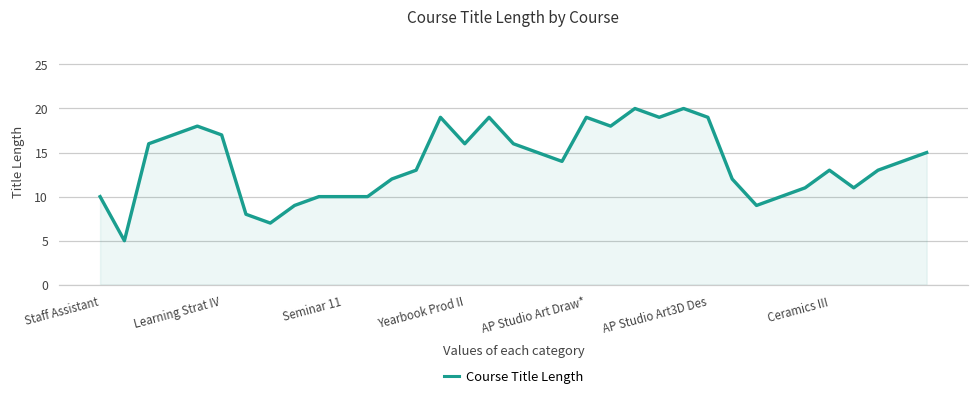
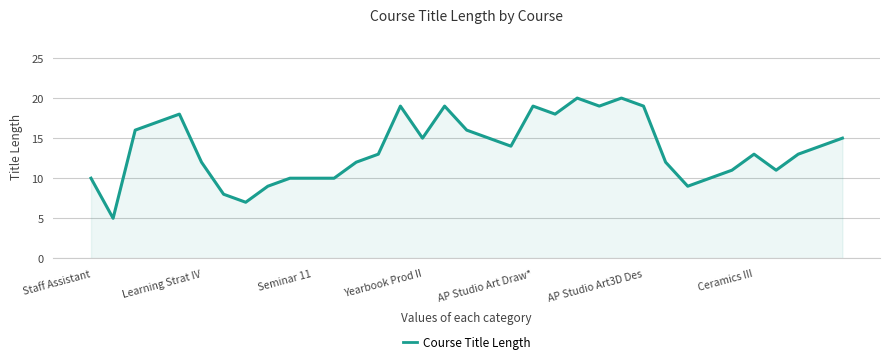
Learning Strat IV: 17 -> 12
Yearbook Prod II: 16 -> 15
